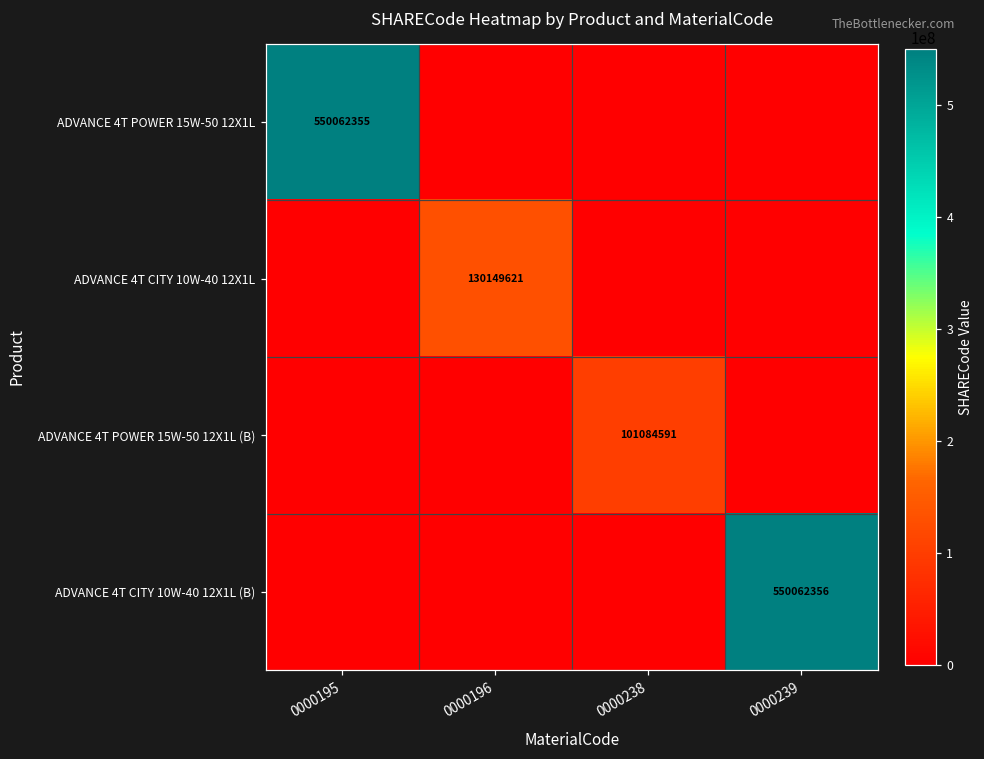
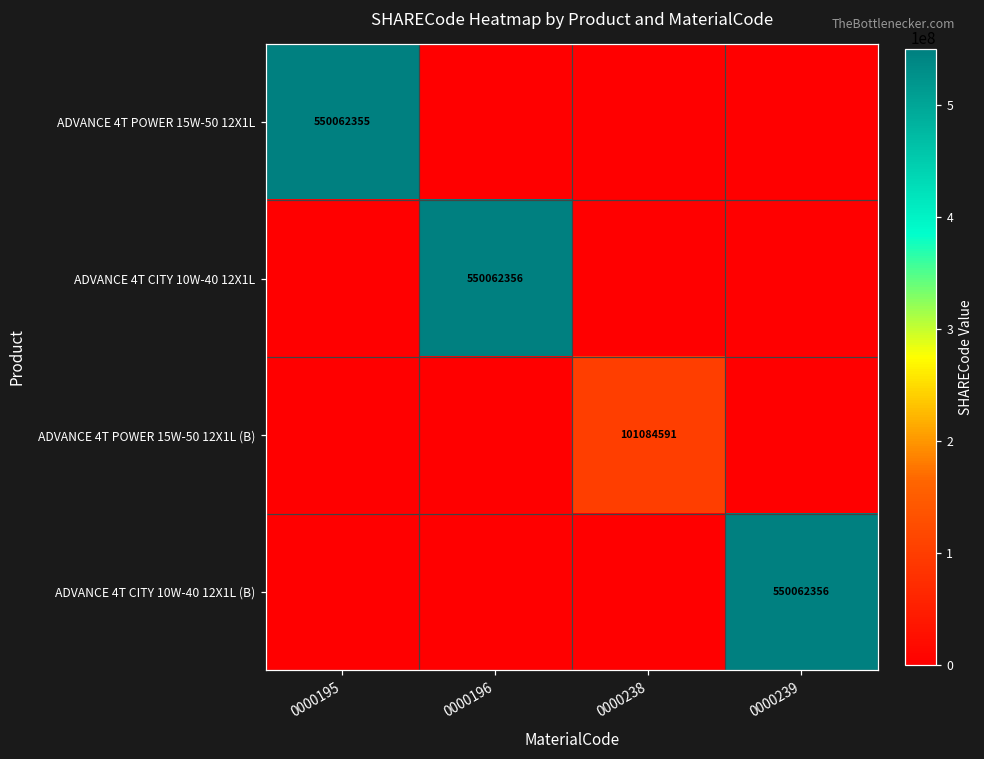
ADVANCE 4T CITY 10W-40 12X1L, 0000196: 130149621 -> 550062356
